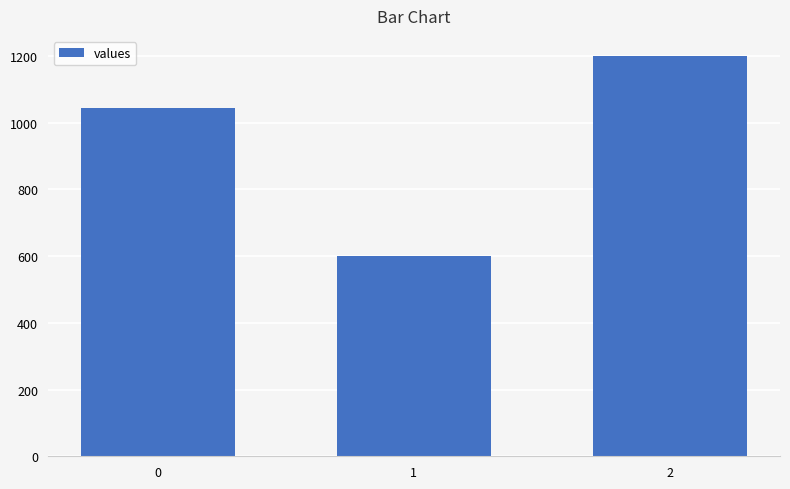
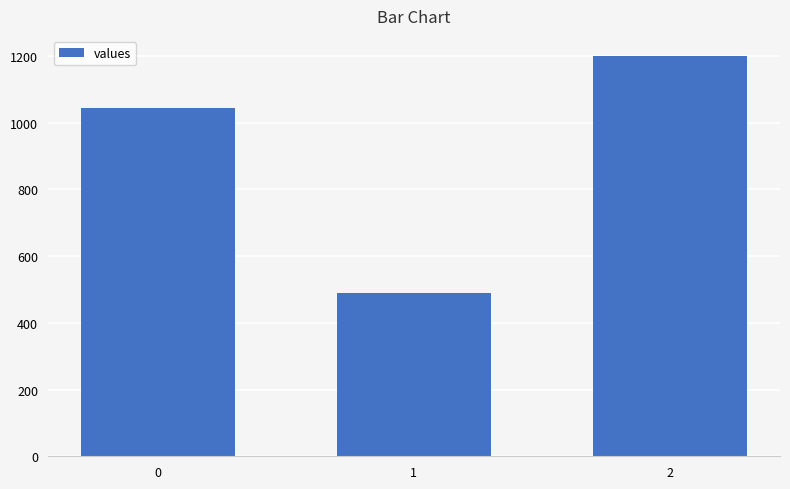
1: 600 -> 490
